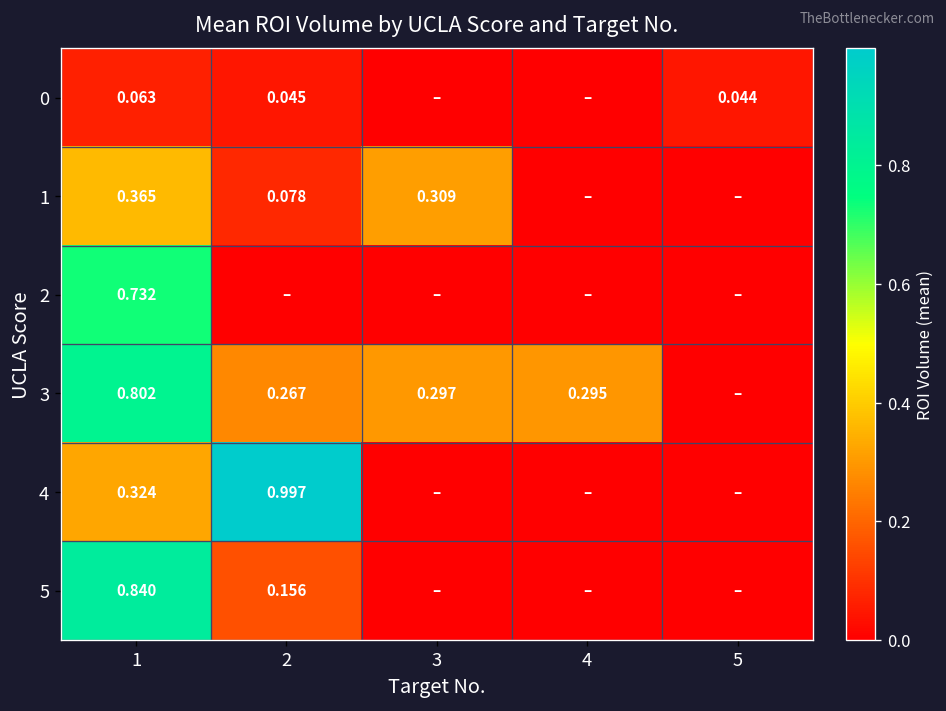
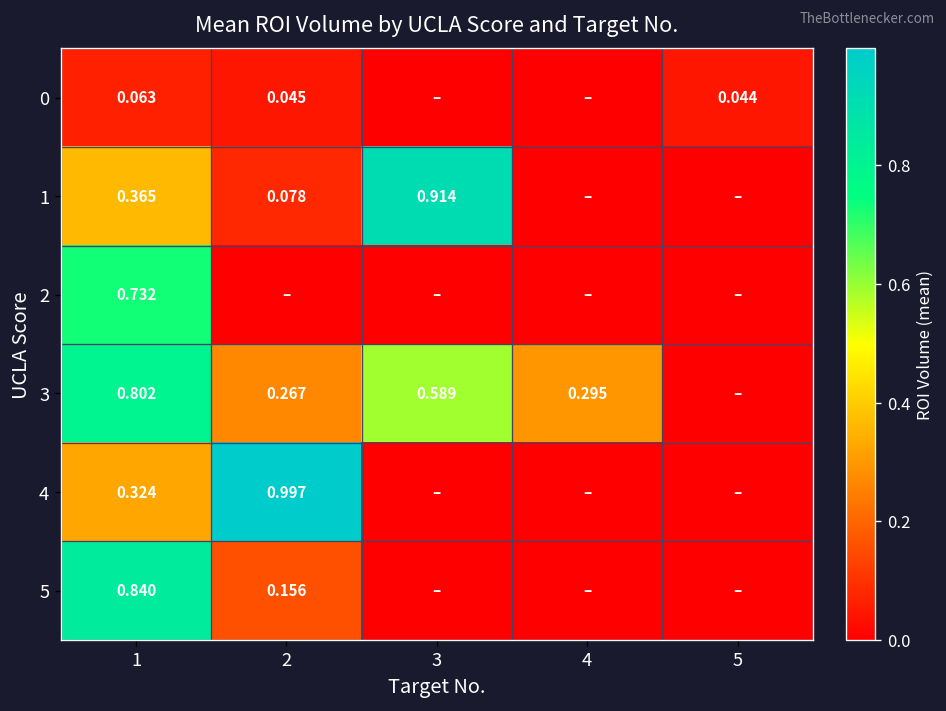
1, 3: 0.309 -> 0.914
3, 3: 0.297 -> 0.589
